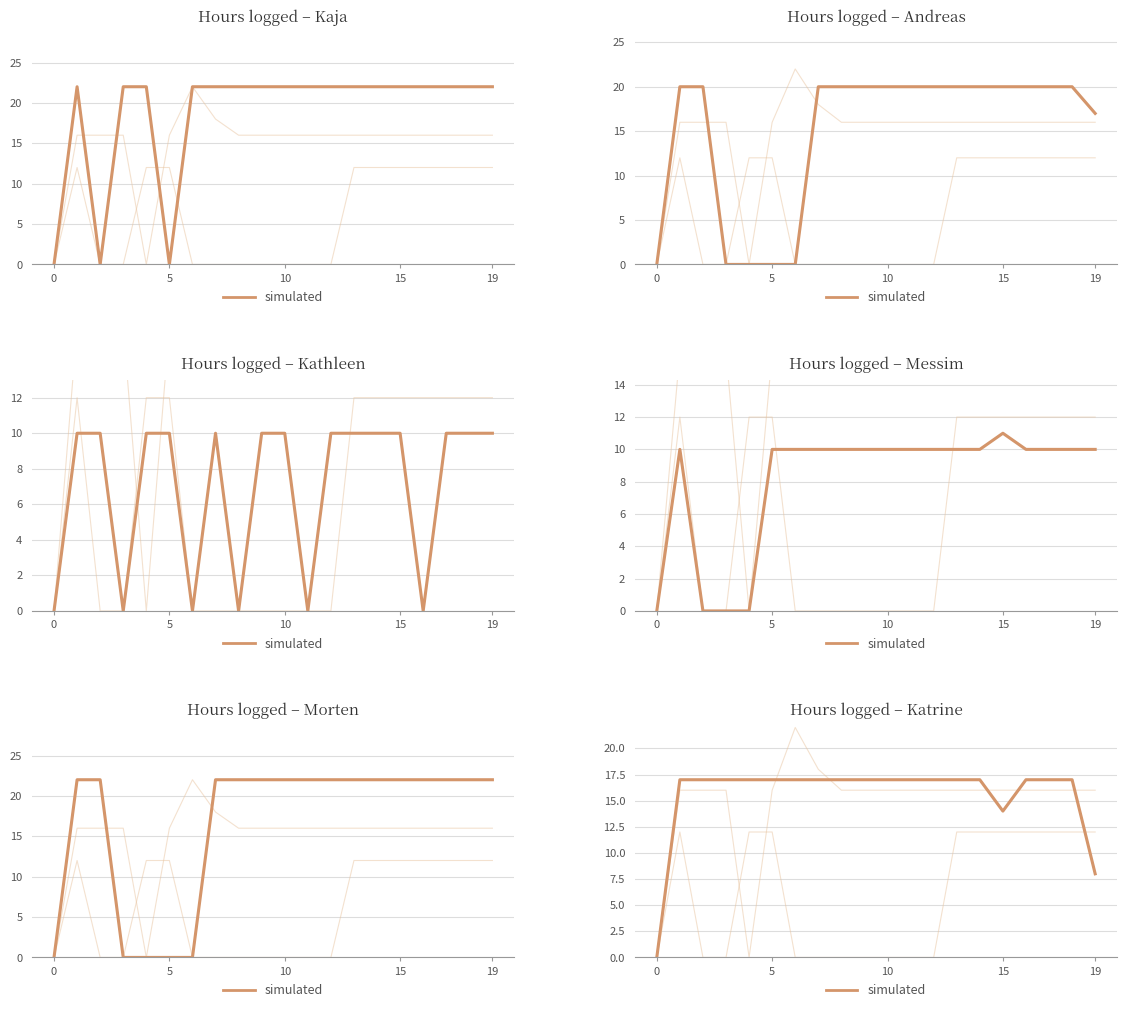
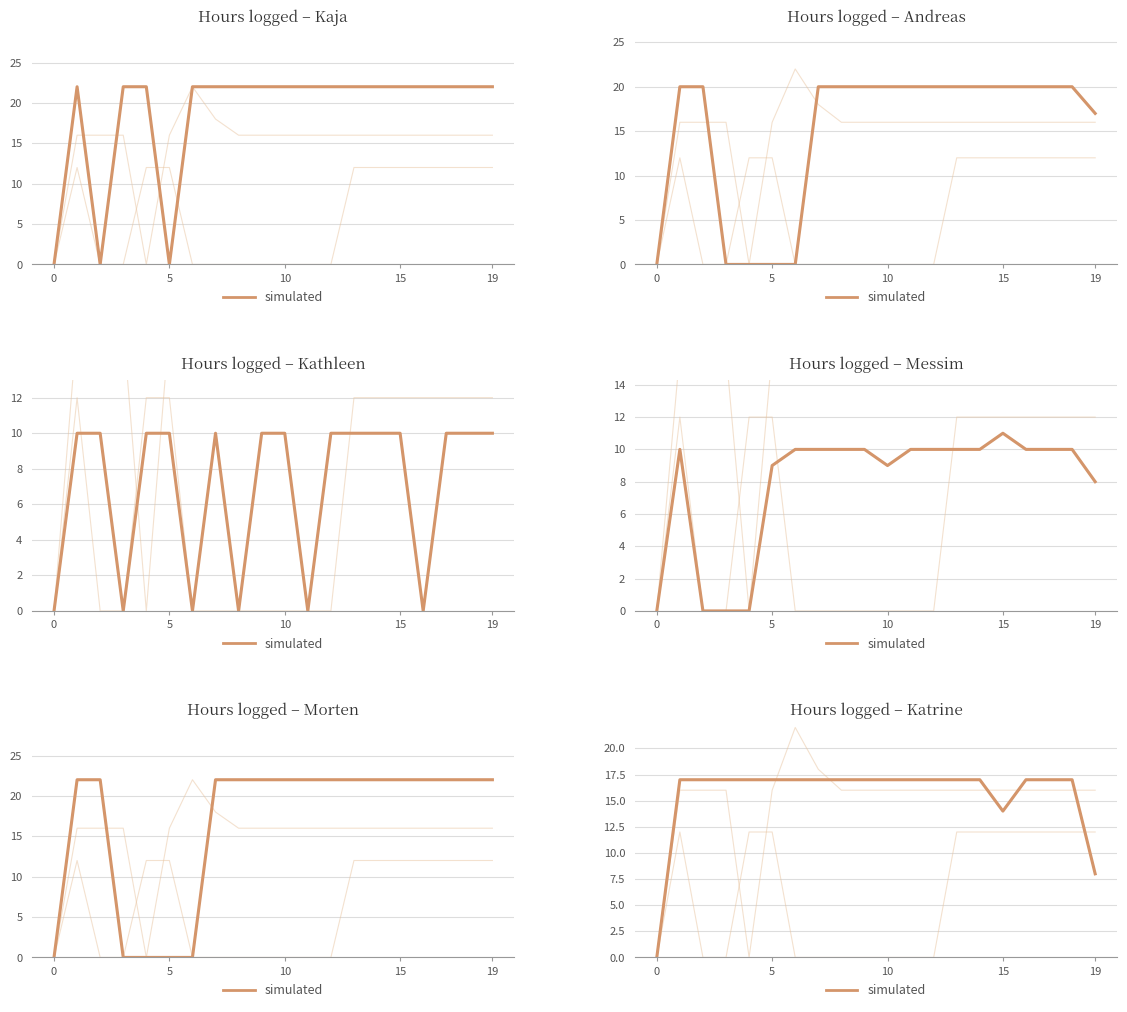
Hours logged – Messim, simulated, 5: 10 -> 9
Hours logged – Messim, simulated, 10: 10 -> 9
Hours logged – Messim, simulated, 19: 10 -> 8
